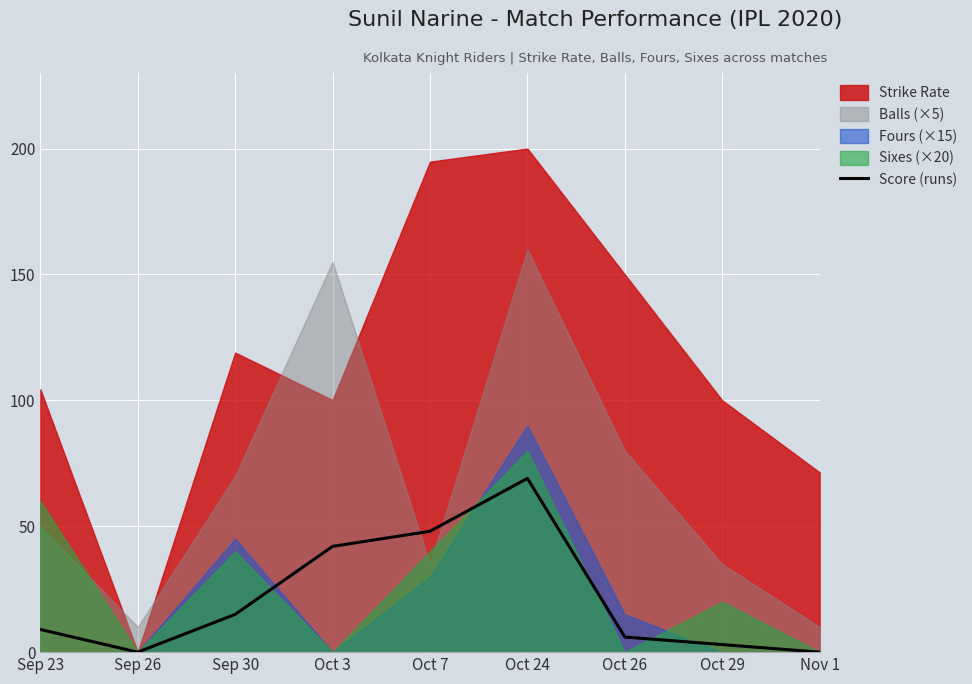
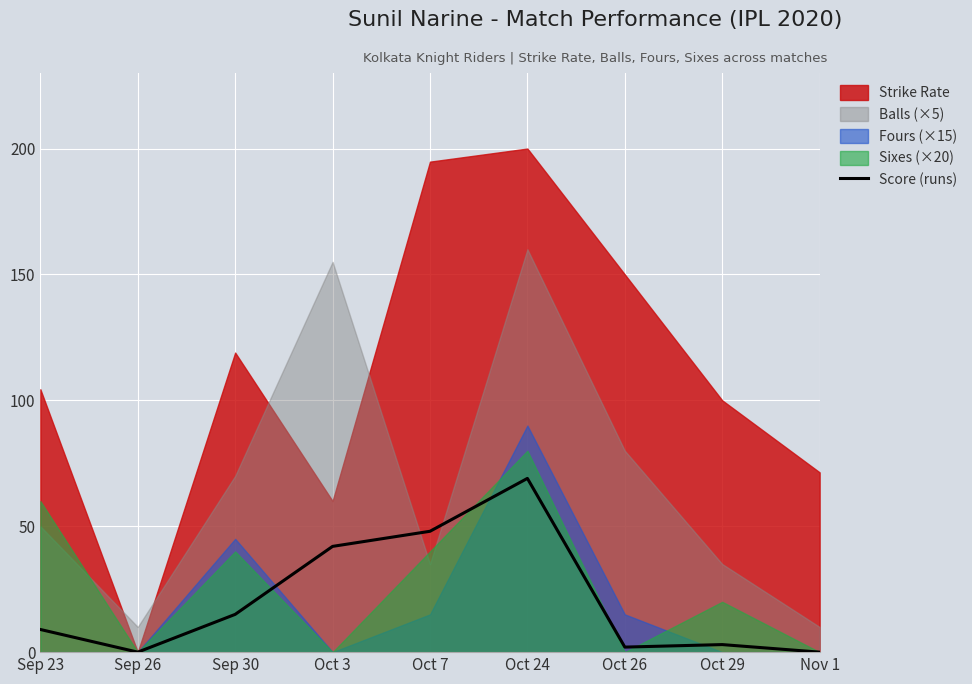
Strike Rate, Oct 3: 100 -> 60
Fours (×15), Oct 7: 30 -> 15
Score (runs), Oct 26: 6 -> 2
